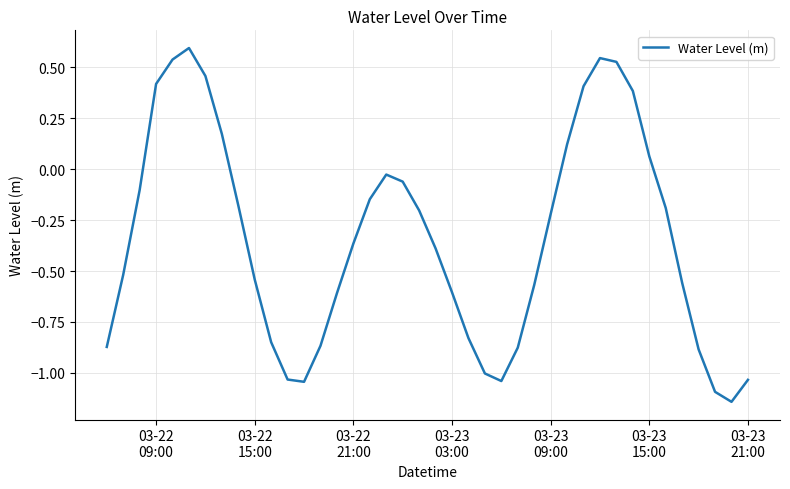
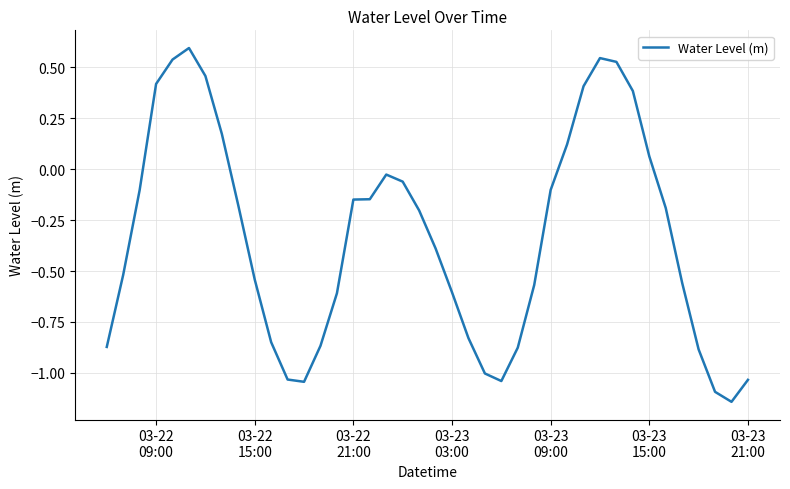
03-22 21:00: -0.37 -> -0.15
03-23 09:00: -0.22 -> -0.10
